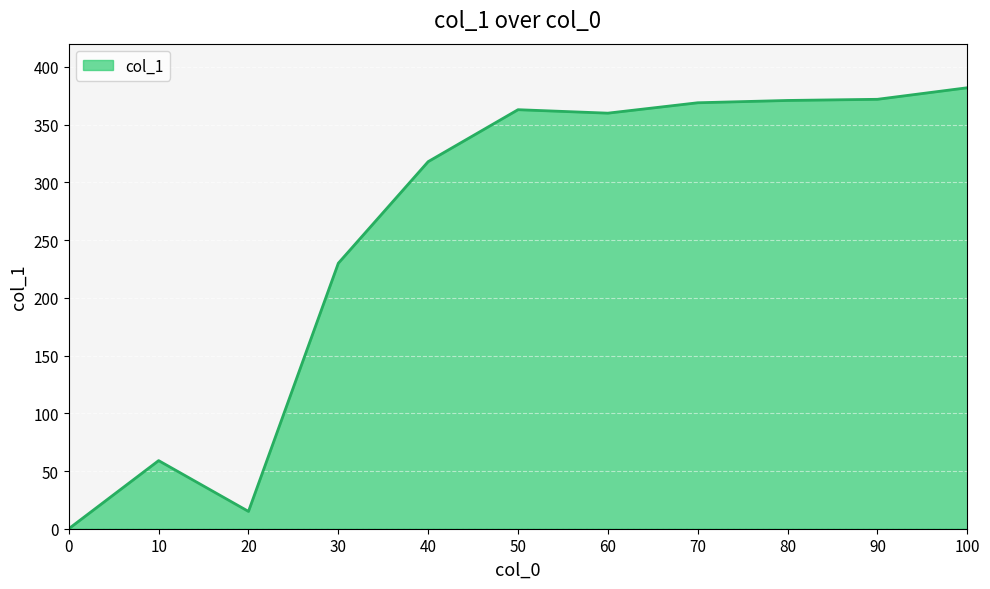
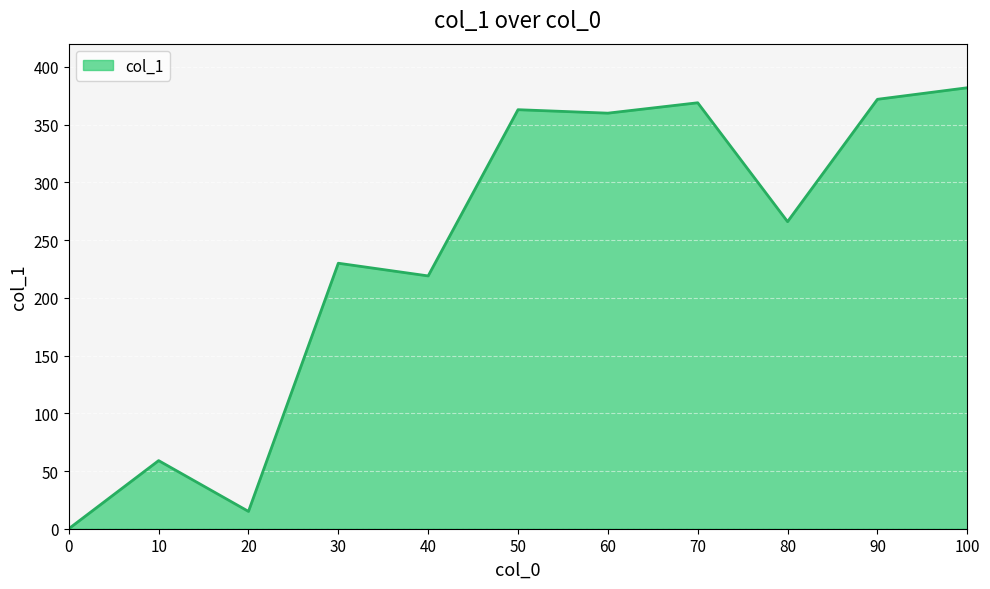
40: 318 -> 219
80: 371 -> 266
